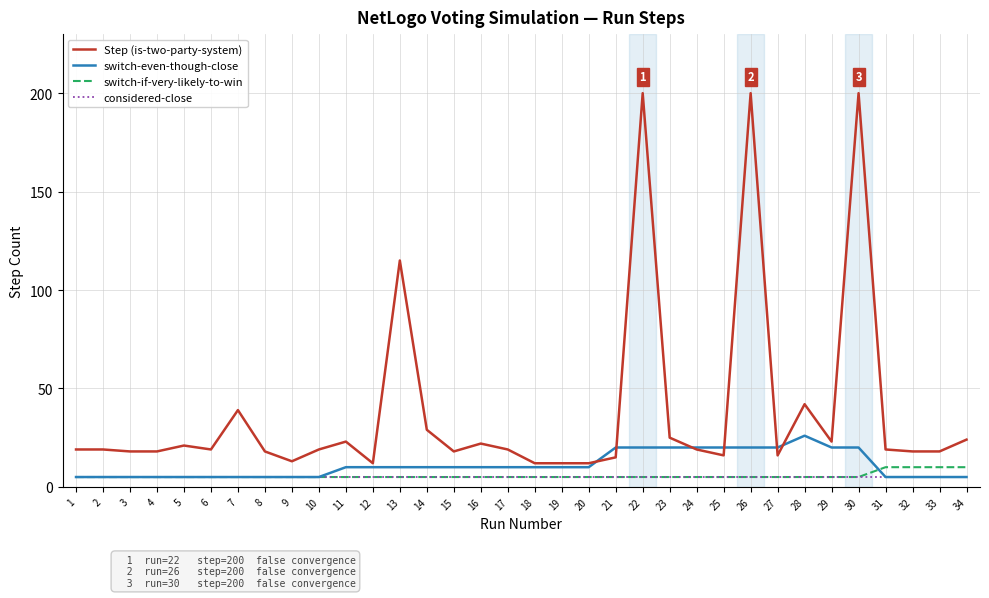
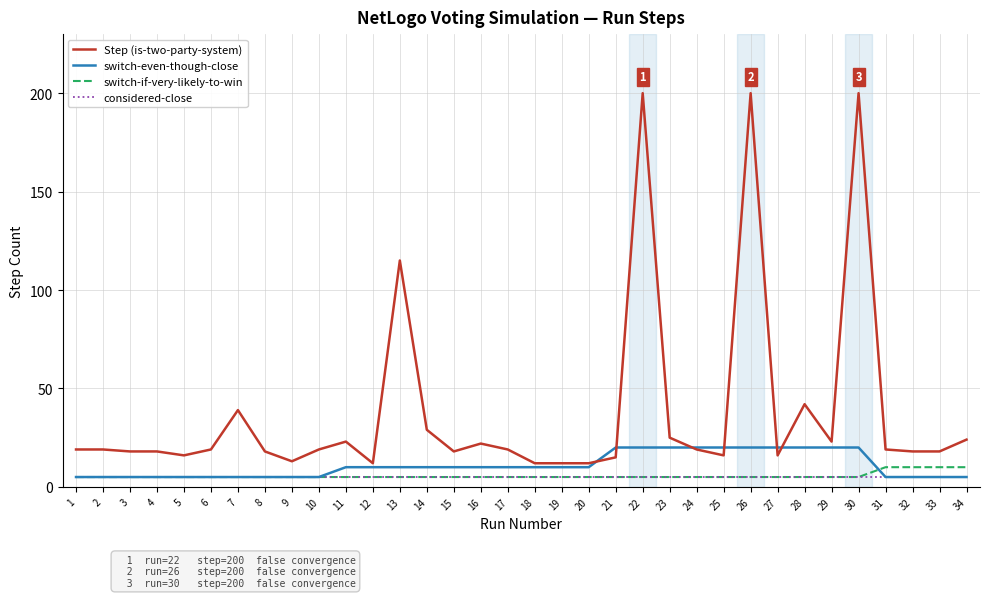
Step (is-two-party-system), 5: 21 -> 16
switch-even-though-close, 28: 26 -> 20
